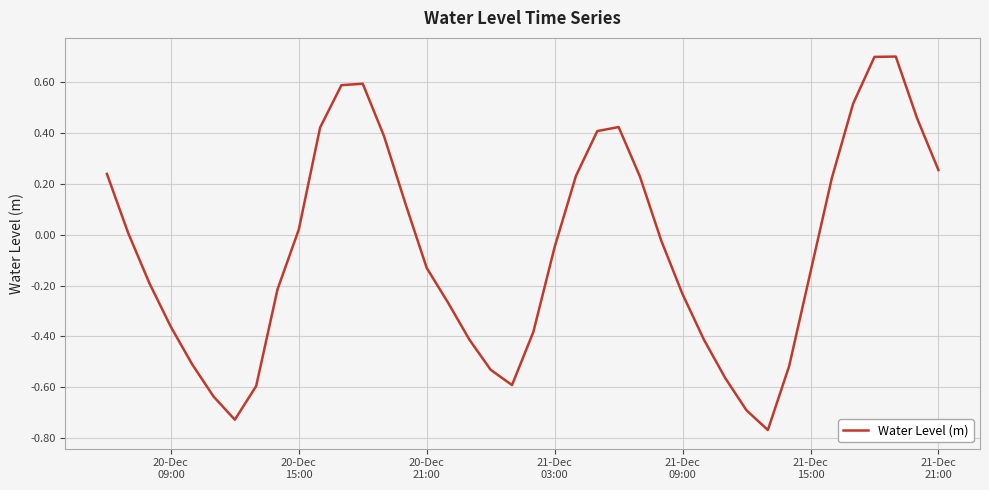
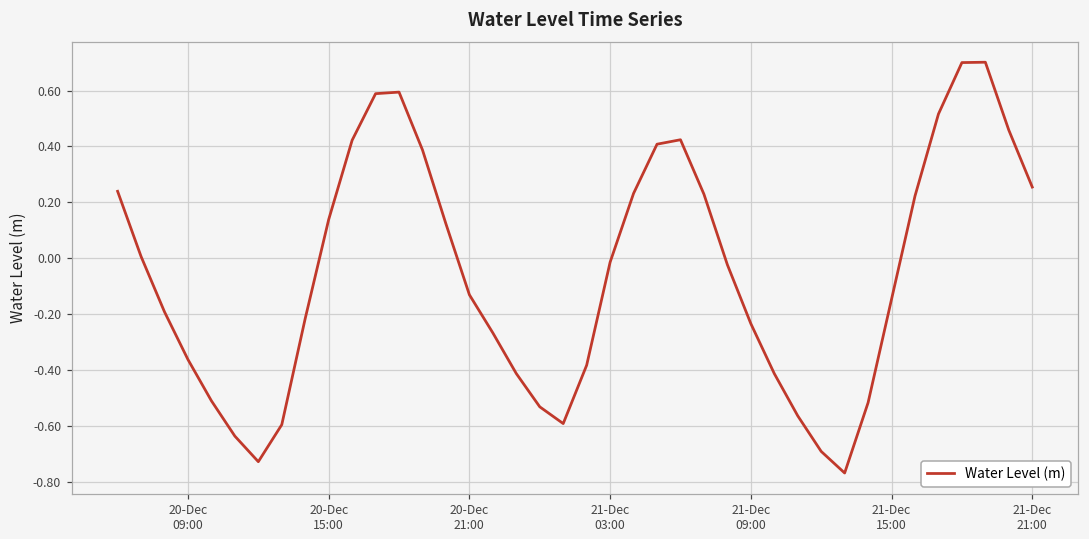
20-Dec 15:00: 0.02 -> 0.14
21-Dec 03:00: -0.05 -> -0.01
